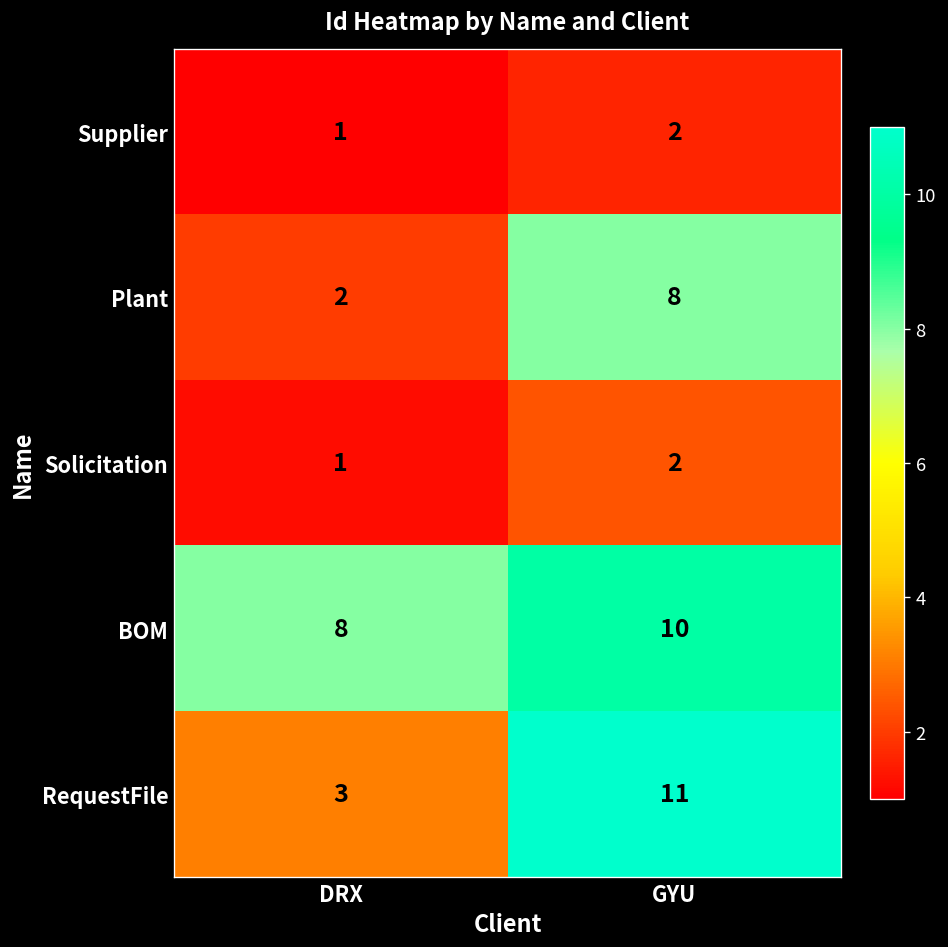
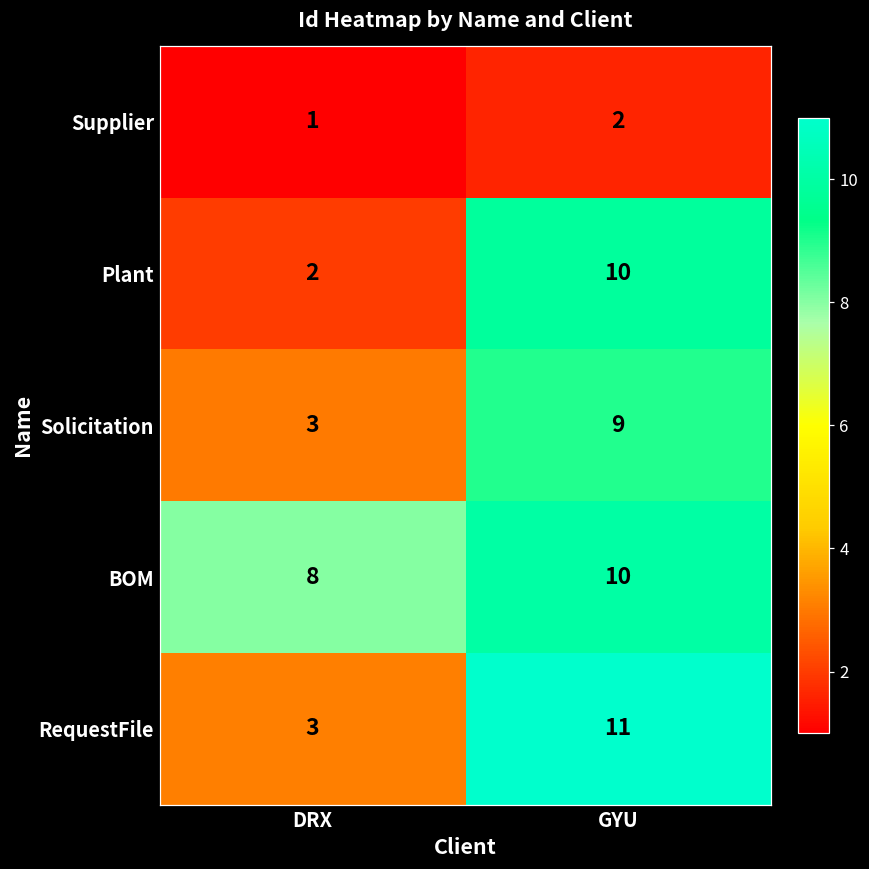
Plant, GYU: 8 -> 10
Solicitation, DRX: 1 -> 3
Solicitation, GYU: 2 -> 9
